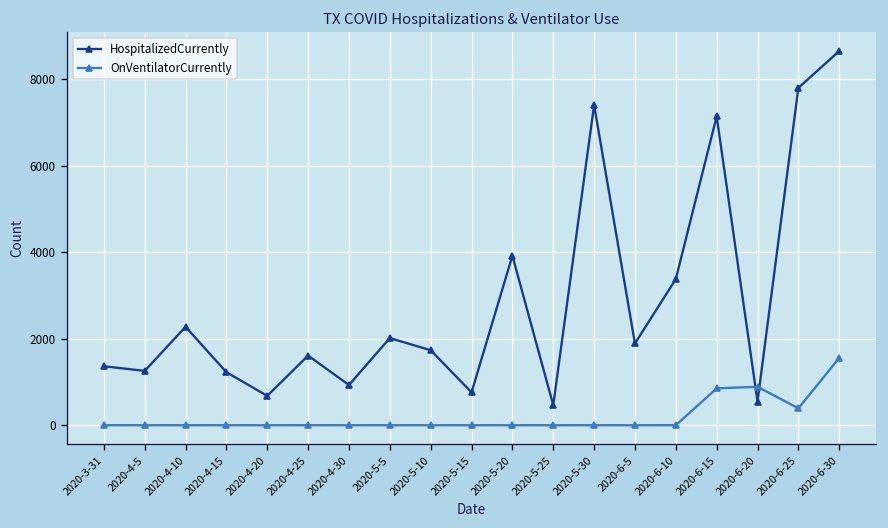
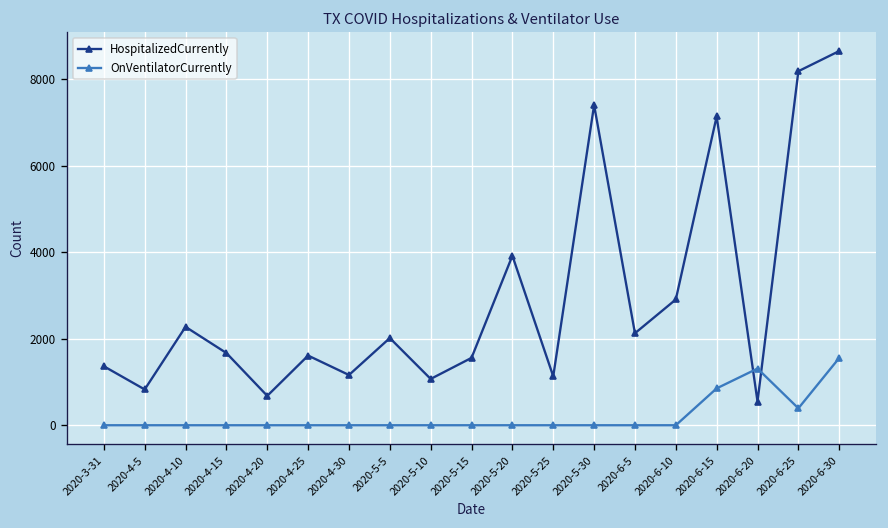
HospitalizedCurrently, 2020-4-5: 1300 -> 800
HospitalizedCurrently, 2020-4-15: 1200 -> 1700
HospitalizedCurrently, 2020-4-30: 900 -> 1200
HospitalizedCurrently, 2020-5-10: 1700 -> 1100
HospitalizedCurrently, 2020-5-15: 800 -> 1600
HospitalizedCurrently, 2020-5-25: 500 -> 1100
HospitalizedCurrently, 2020-6-5: 1900 -> 2100
HospitalizedCurrently, 2020-6-10: 3400 -> 2900
OnVentilatorCurrently, 2020-6-20: 900 -> 1300
HospitalizedCurrently, 2020-6-25: 7800 -> 8200
